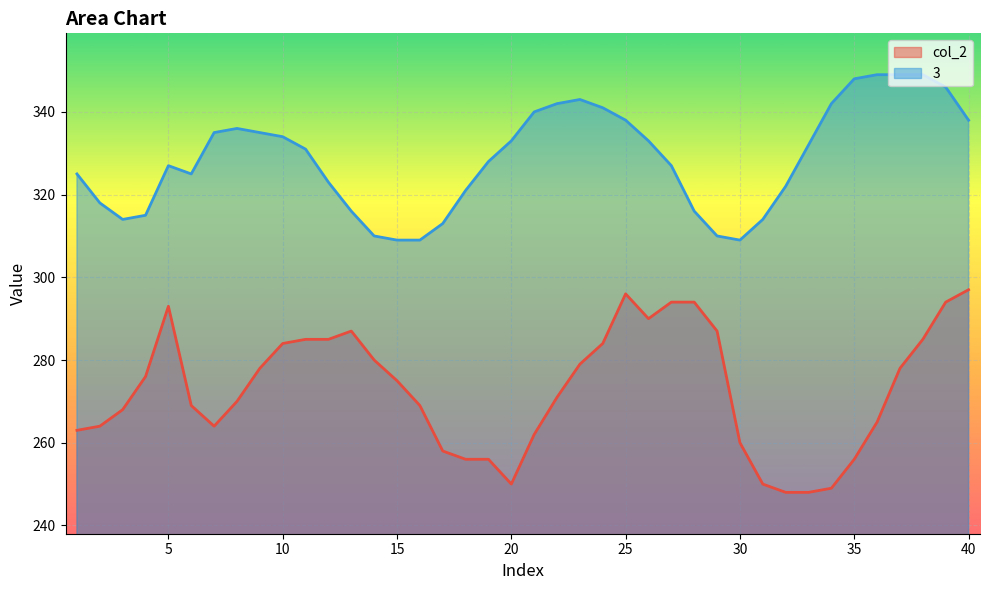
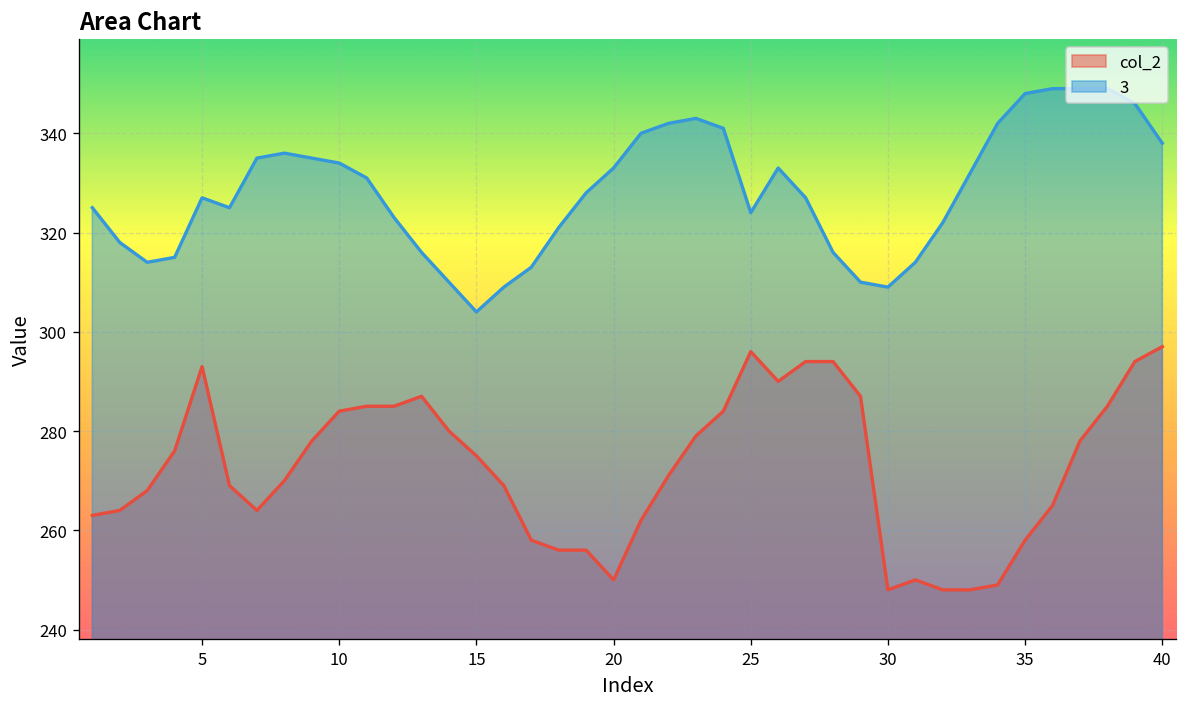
3, 15: 309 -> 304
3, 25: 338 -> 324
col_2, 30: 260 -> 248
col_2, 35: 256 -> 258
